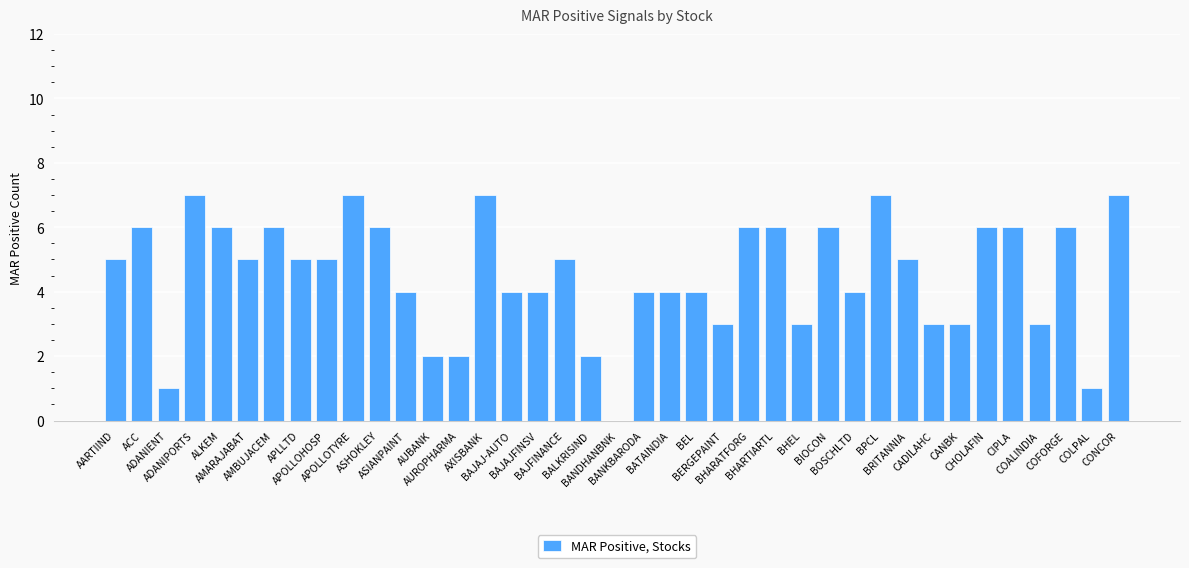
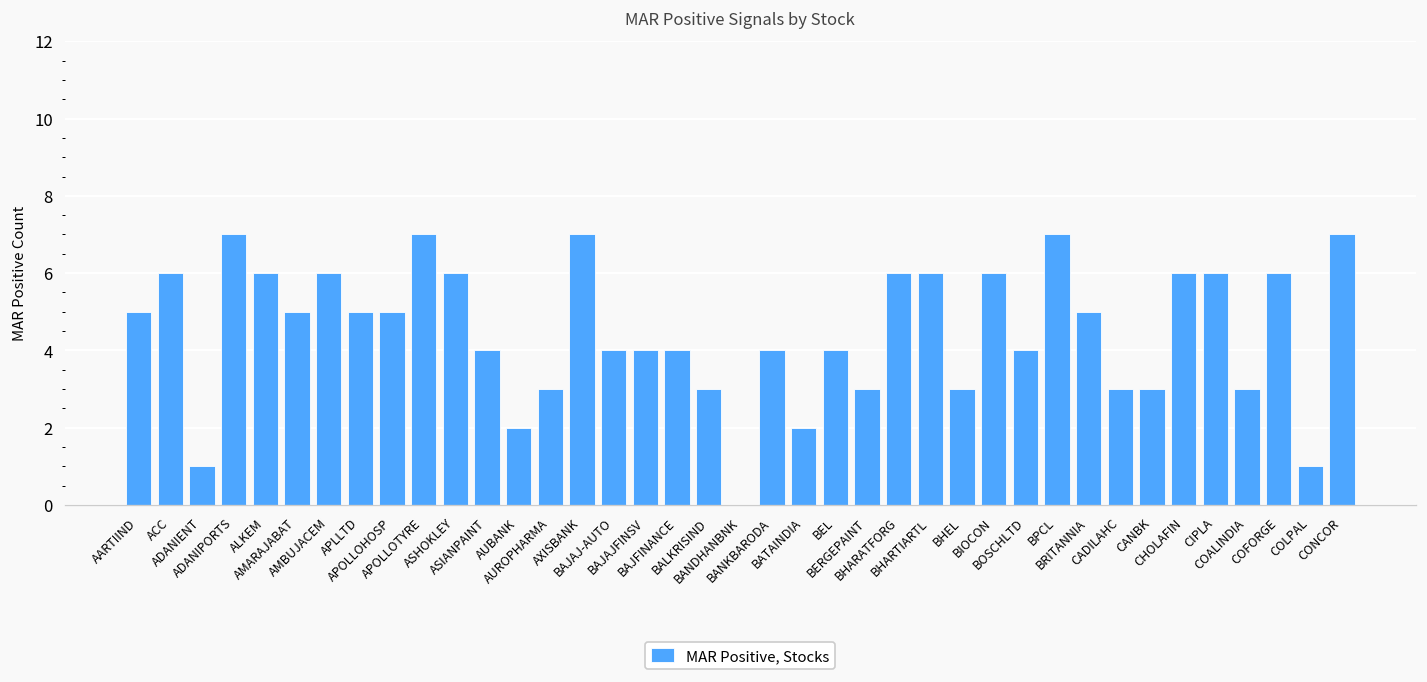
AUROPHARMA: 2 -> 3
BAJFINANCE: 5 -> 4
BALKRISIND: 2 -> 3
BATAINDIA: 4 -> 2
